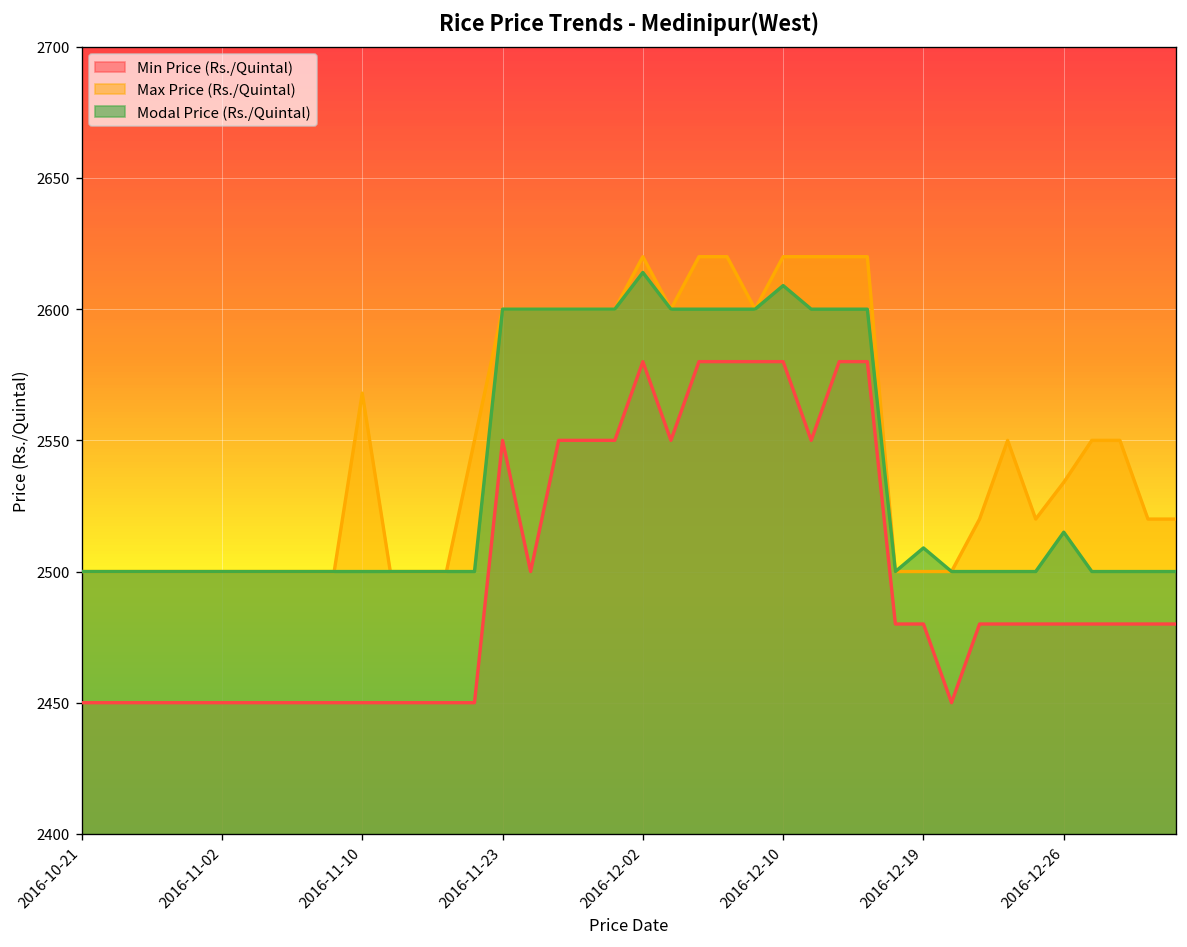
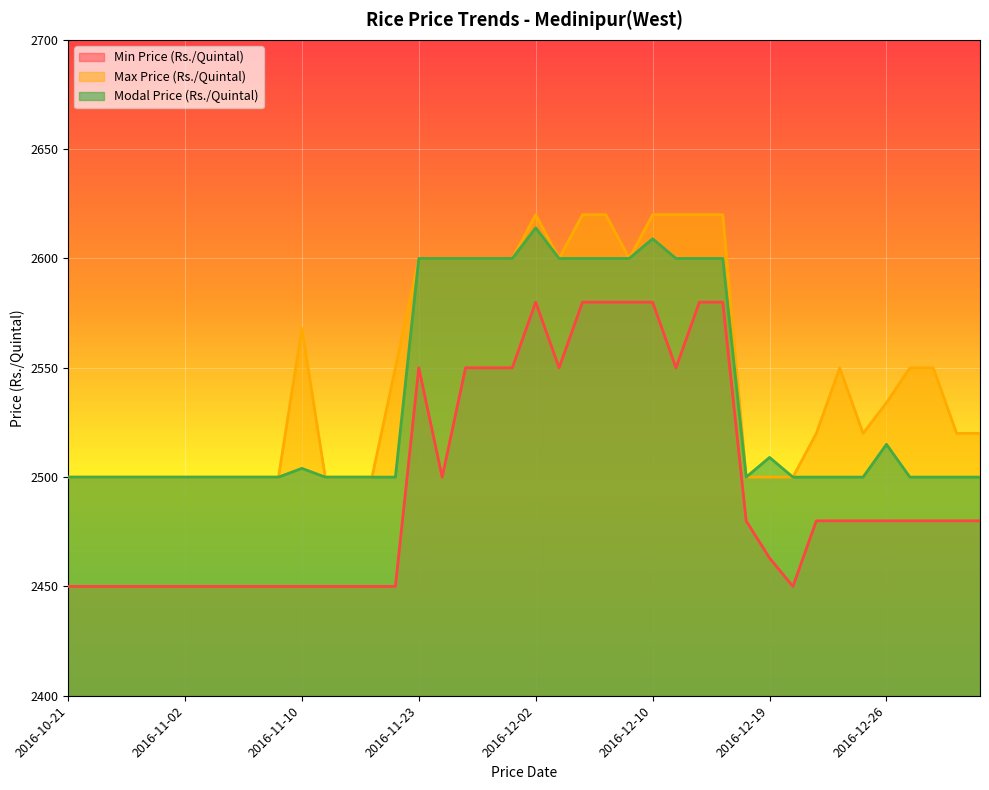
Modal Price (Rs./Quintal), 2016-11-10: 2500 -> 2504
Min Price (Rs./Quintal), 2016-12-19: 2480 -> 2463
